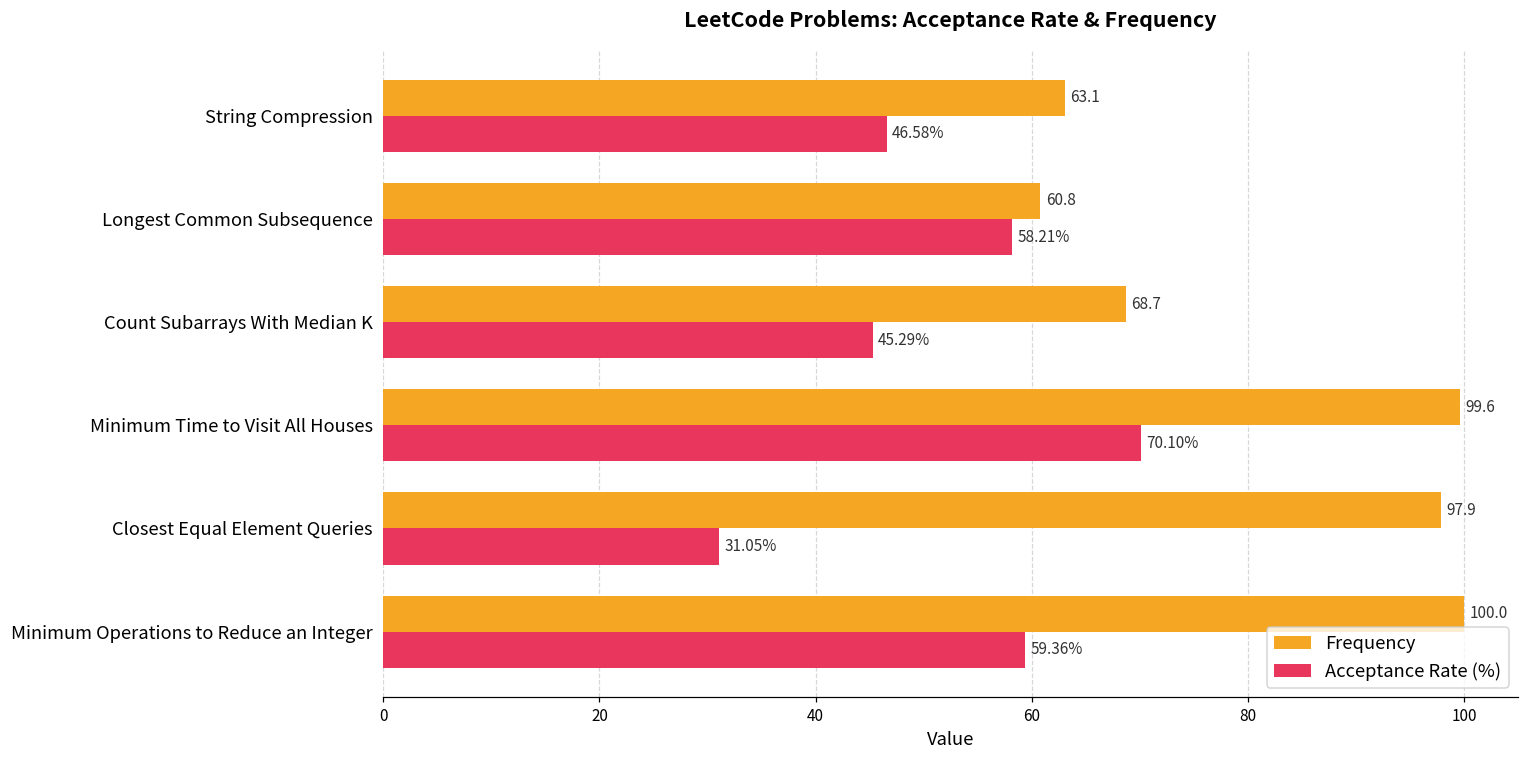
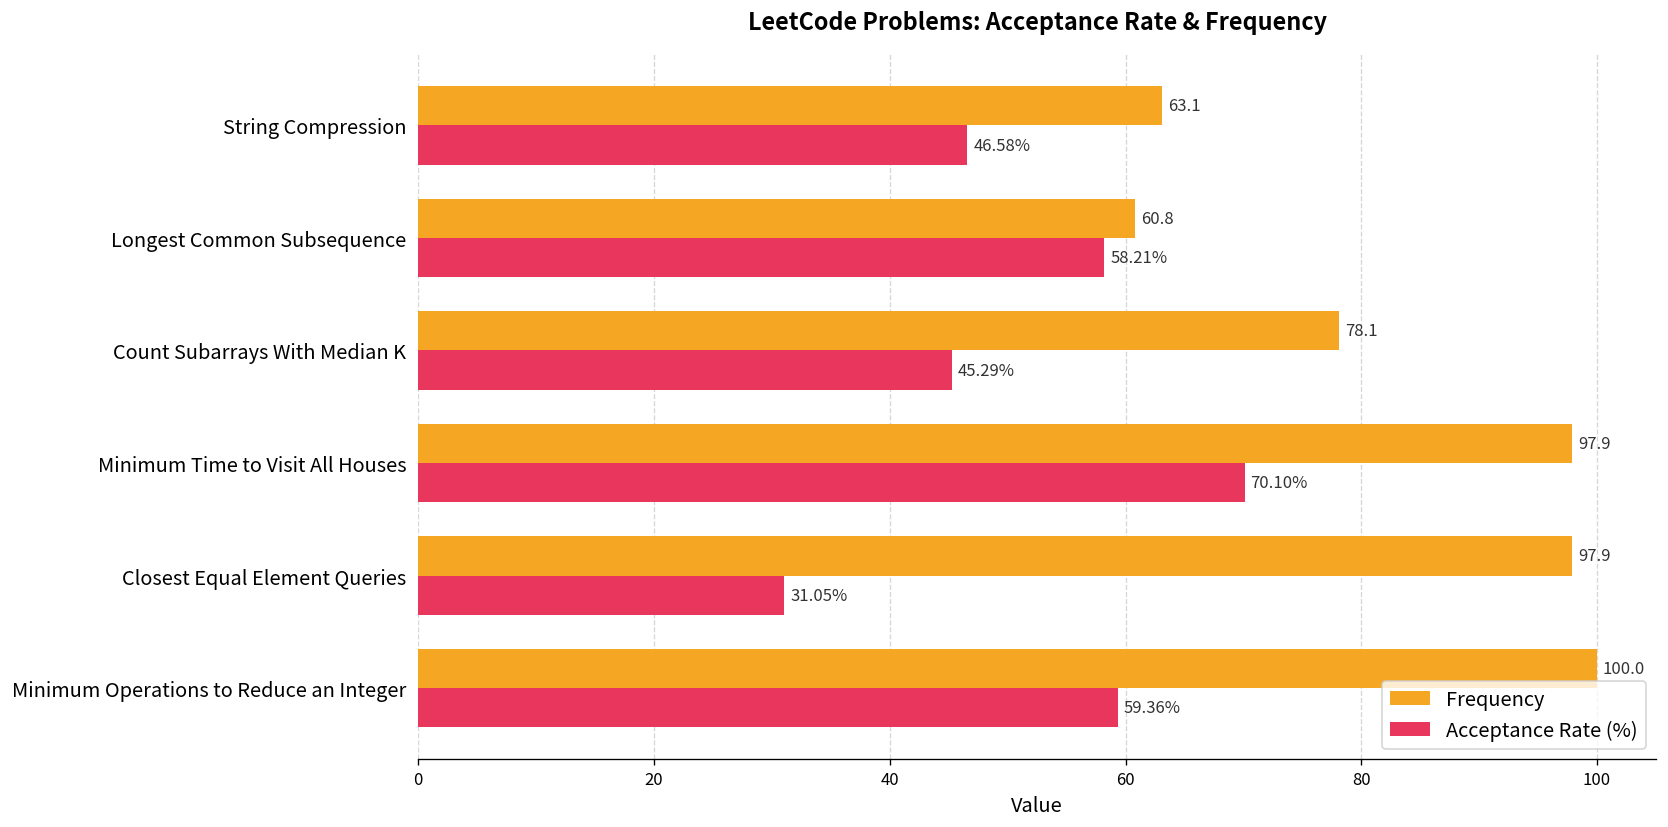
Frequency, Count Subarrays With Median K: 68.7 -> 78.1
Frequency, Minimum Time to Visit All Houses: 99.6 -> 97.9
